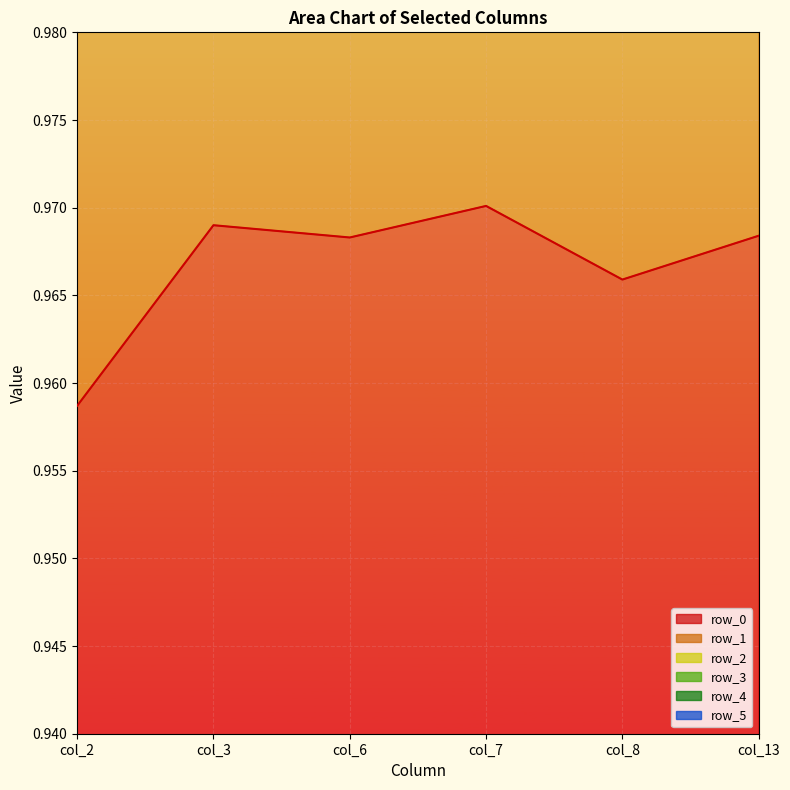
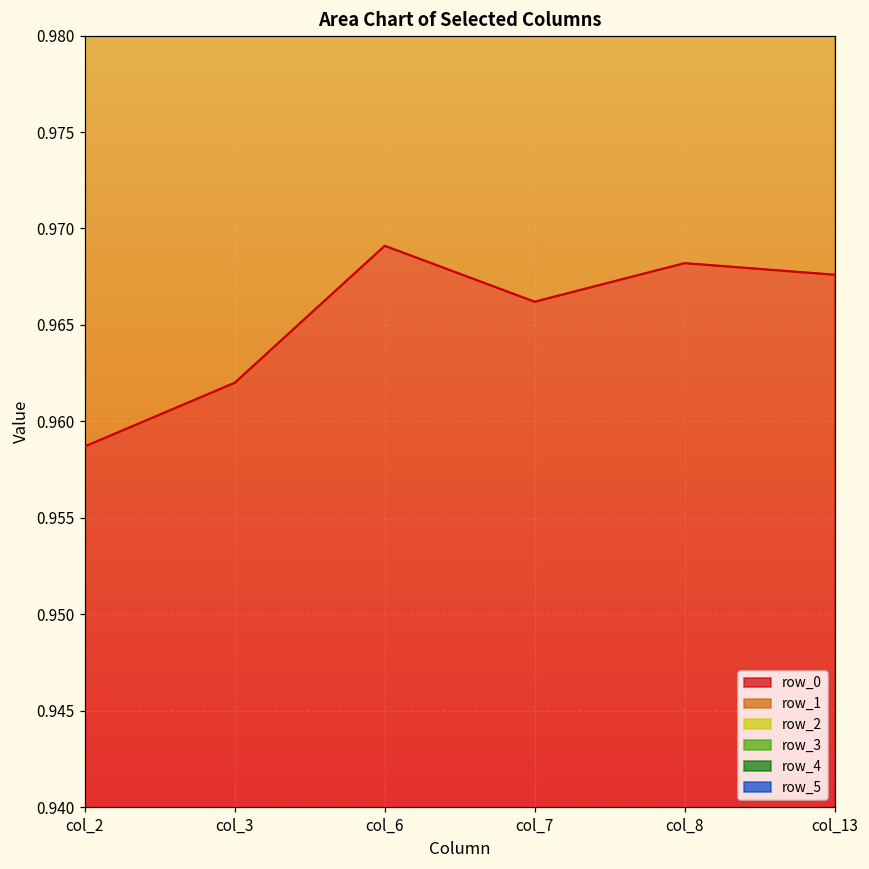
row_0, col_3: 0.969 -> 0.962
row_0, col_6: 0.9683 -> 0.9691
row_0, col_7: 0.9701 -> 0.9662
row_0, col_8: 0.9659 -> 0.9682
row_0, col_13: 0.9684 -> 0.9676
